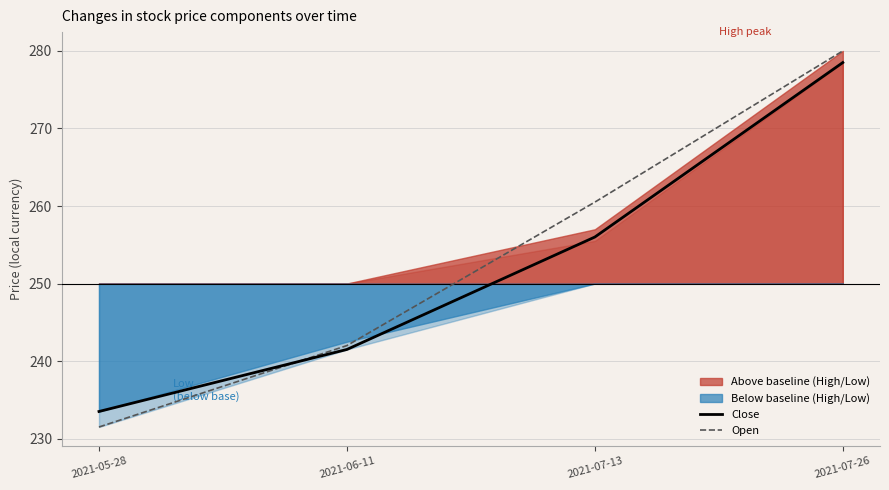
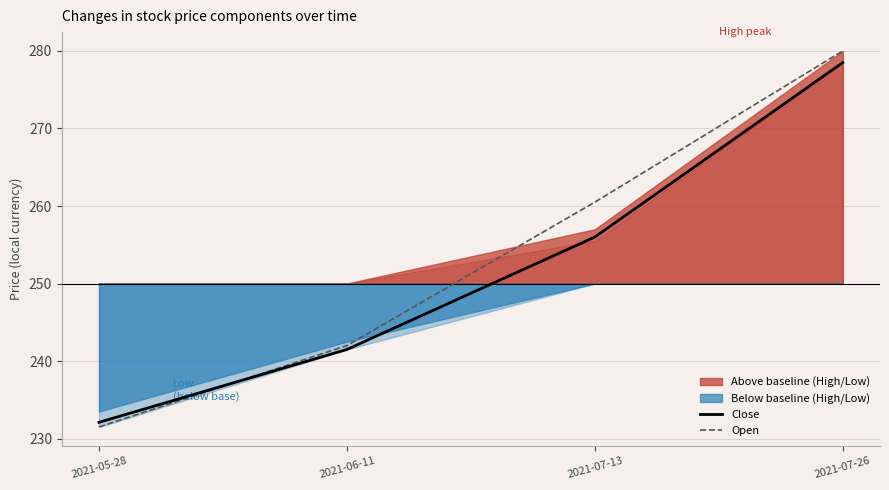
Close, 2021-05-28: 234 -> 232
